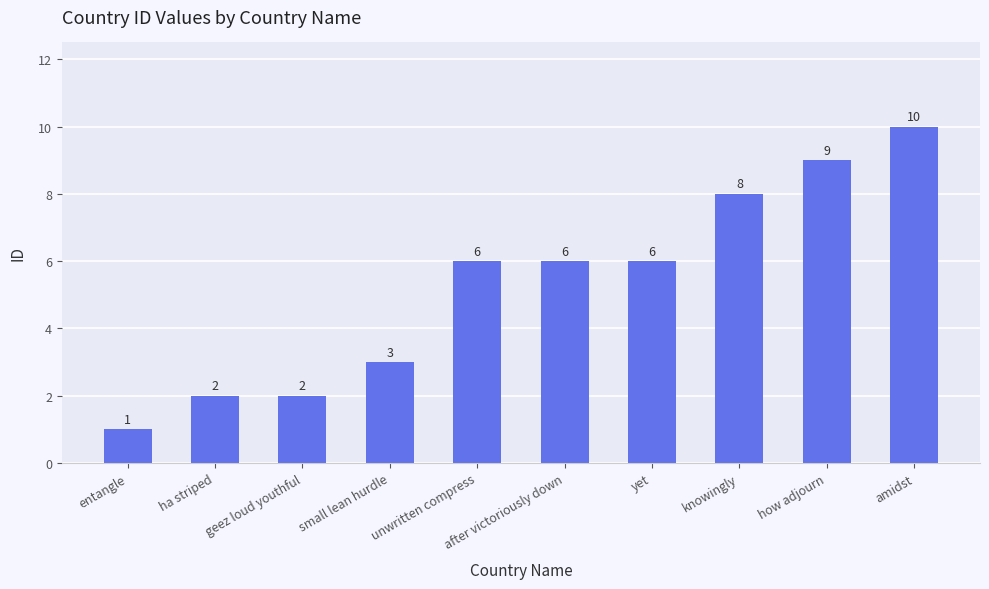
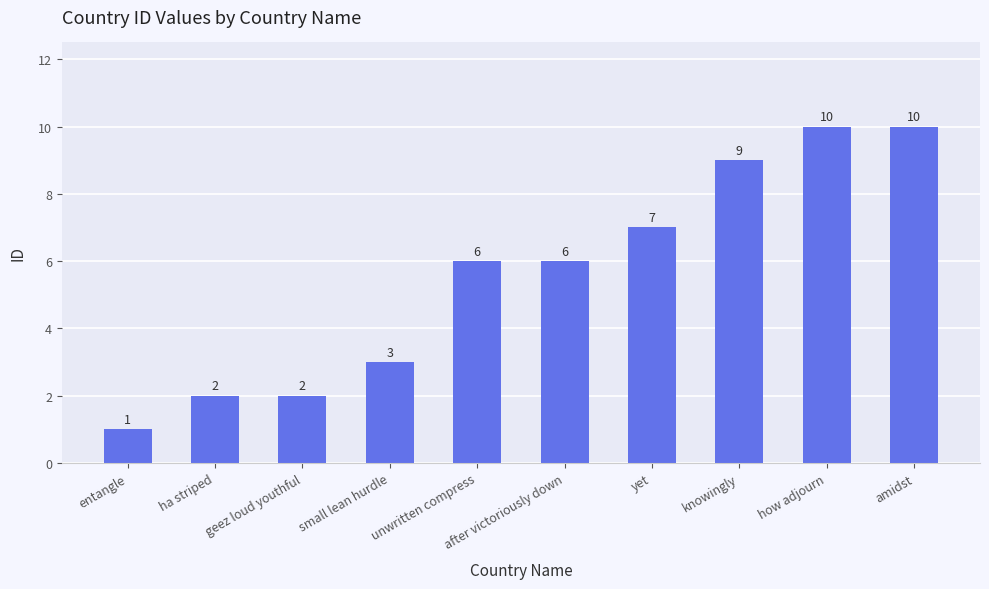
yet: 6 -> 7
knowingly: 8 -> 9
how adjourn: 9 -> 10
